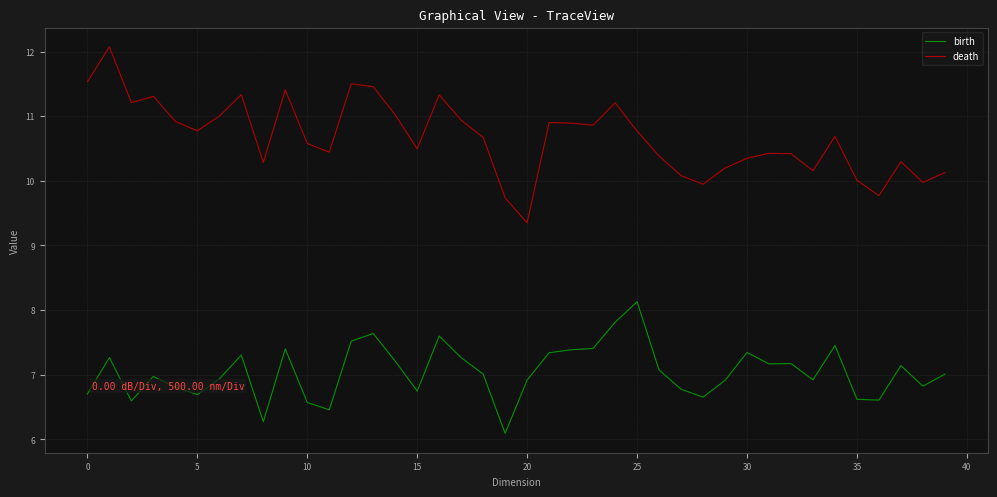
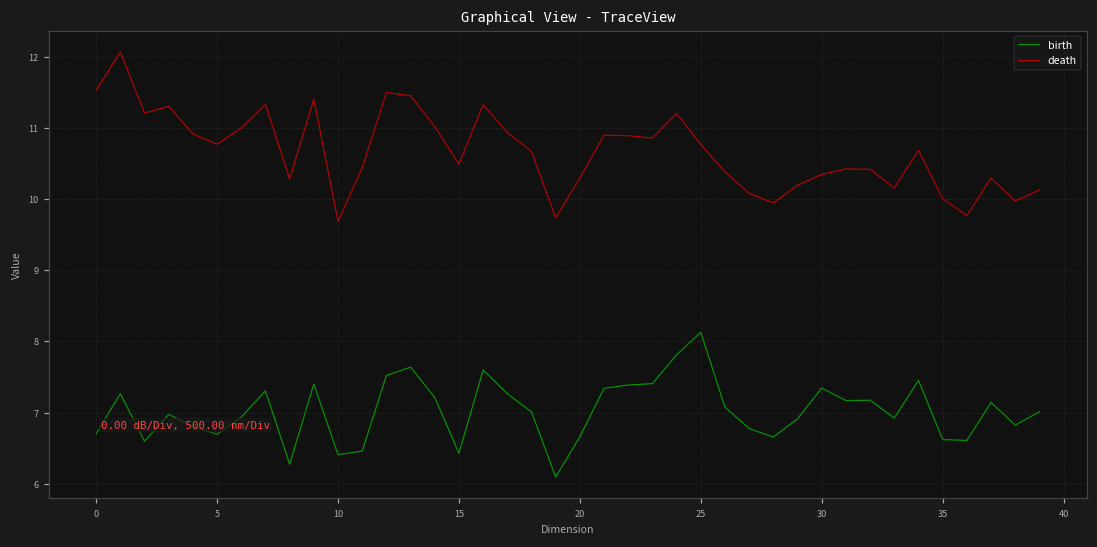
birth, 10: 6.6 -> 6.4
death, 10: 10.6 -> 9.7
birth, 15: 6.7 -> 6.4
birth, 20: 6.9 -> 6.7
death, 20: 9.3 -> 10.3
